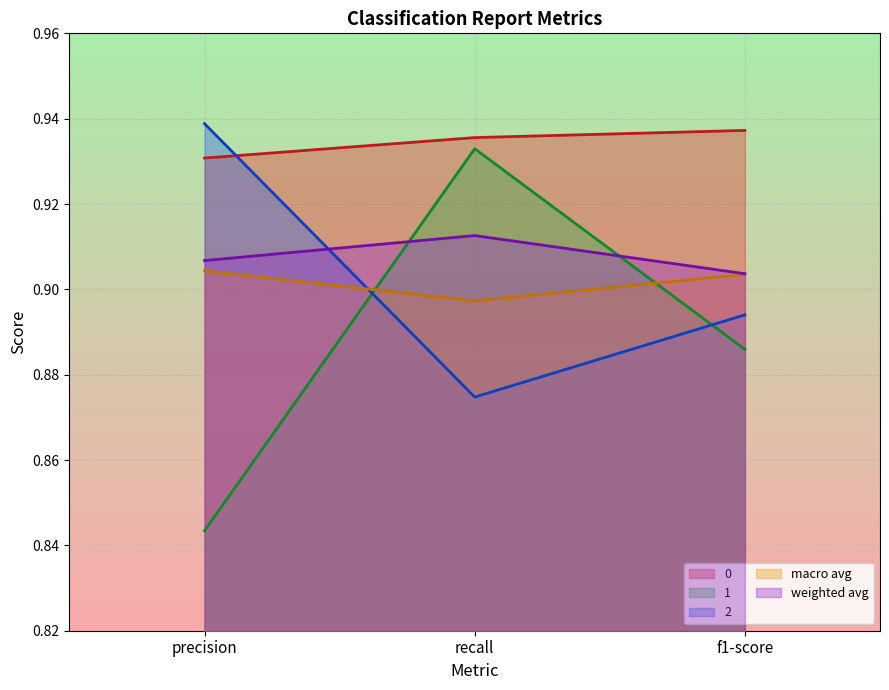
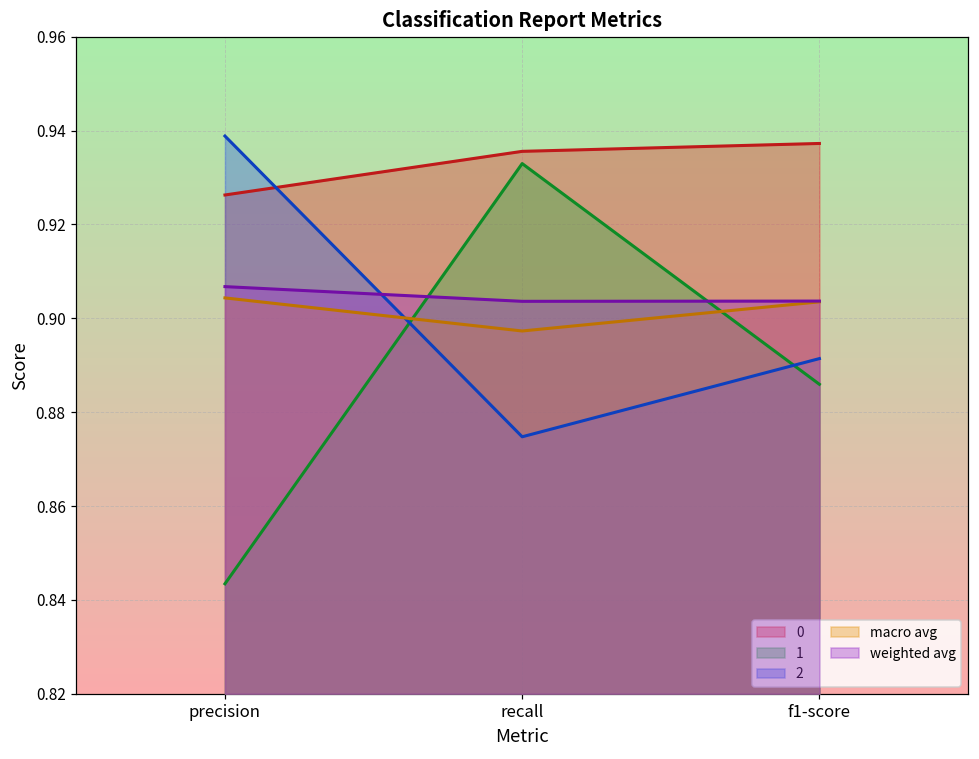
0, precision: 0.931 -> 0.926
weighted avg, recall: 0.913 -> 0.904
2, f1-score: 0.894 -> 0.891
